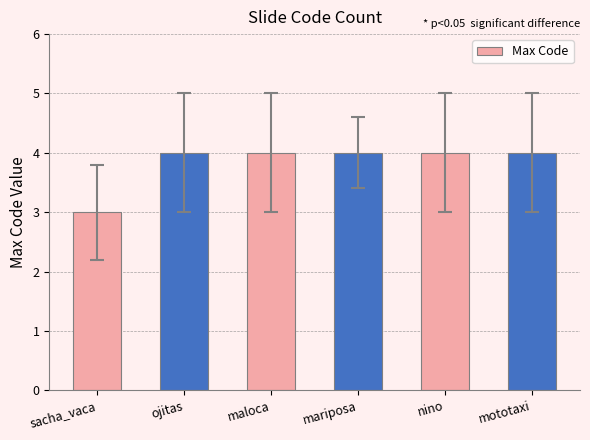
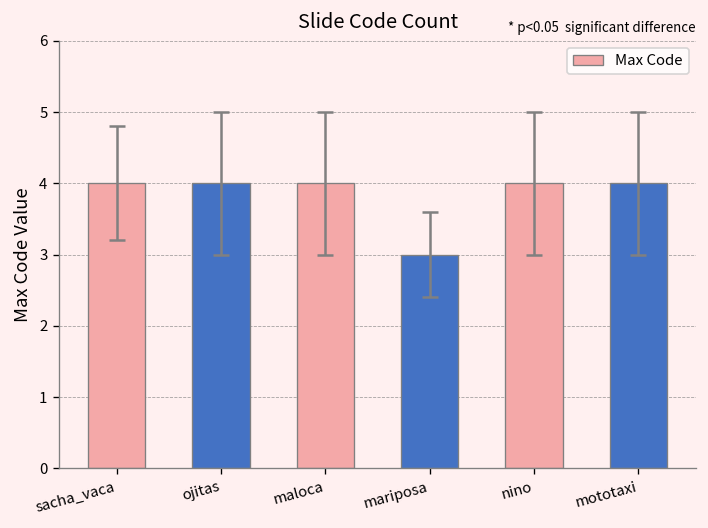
Max Code, sacha_vaca: 3 -> 4
Max Code, mariposa: 4 -> 3
